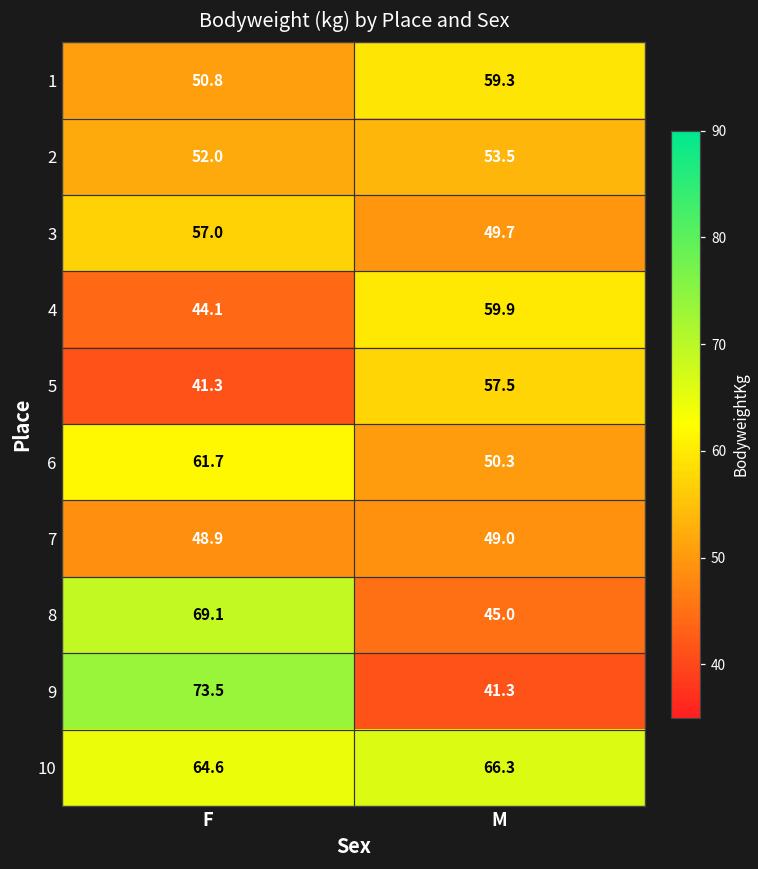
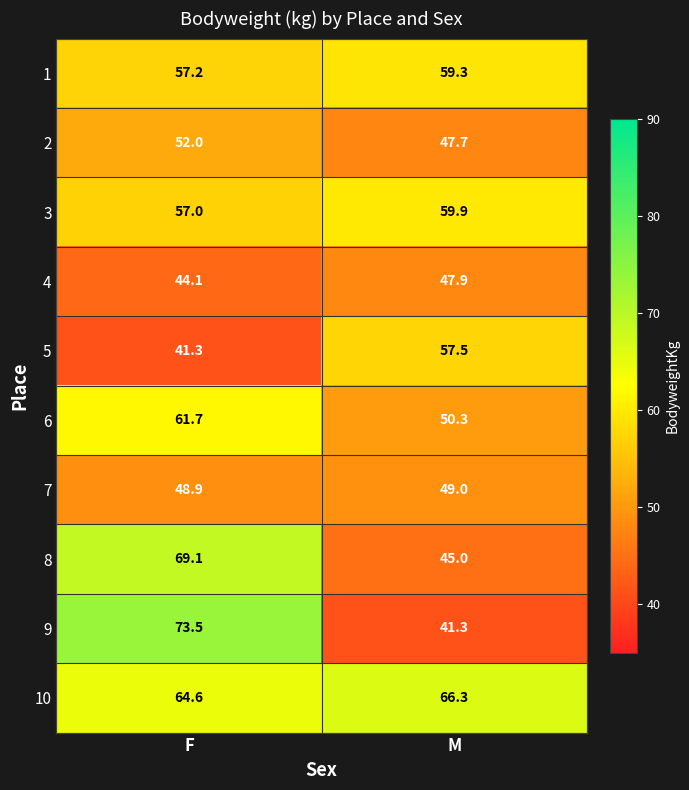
1, F: 50.8 -> 57.2
2, M: 53.5 -> 47.7
3, M: 49.7 -> 59.9
4, M: 59.9 -> 47.9
